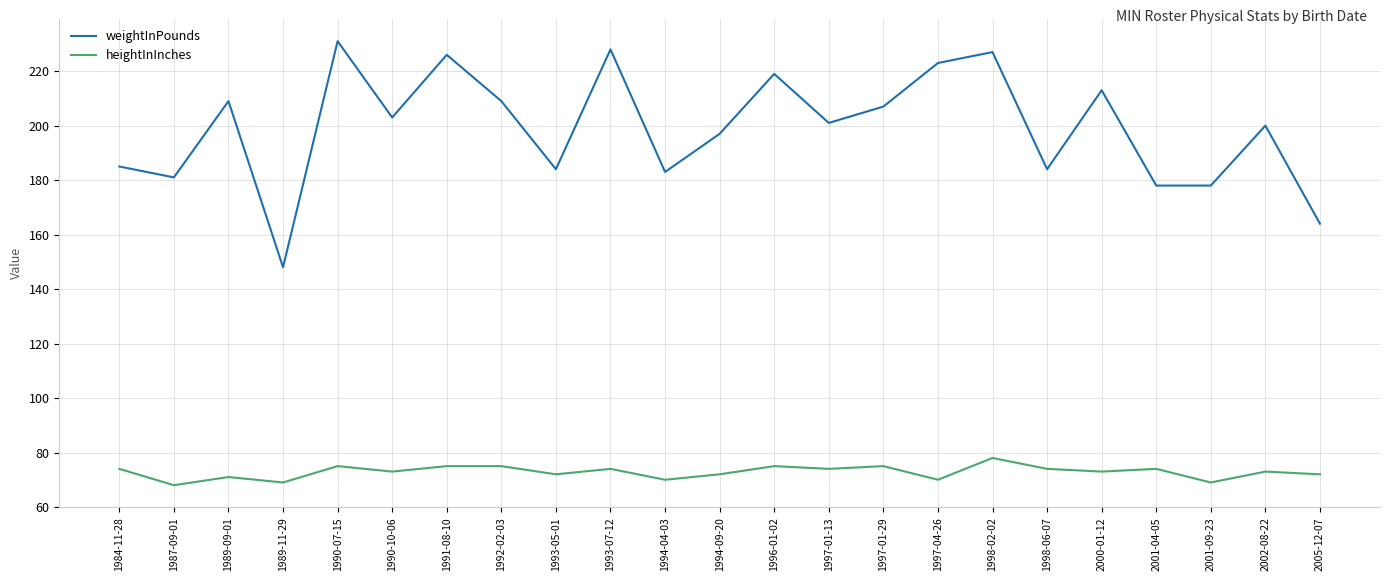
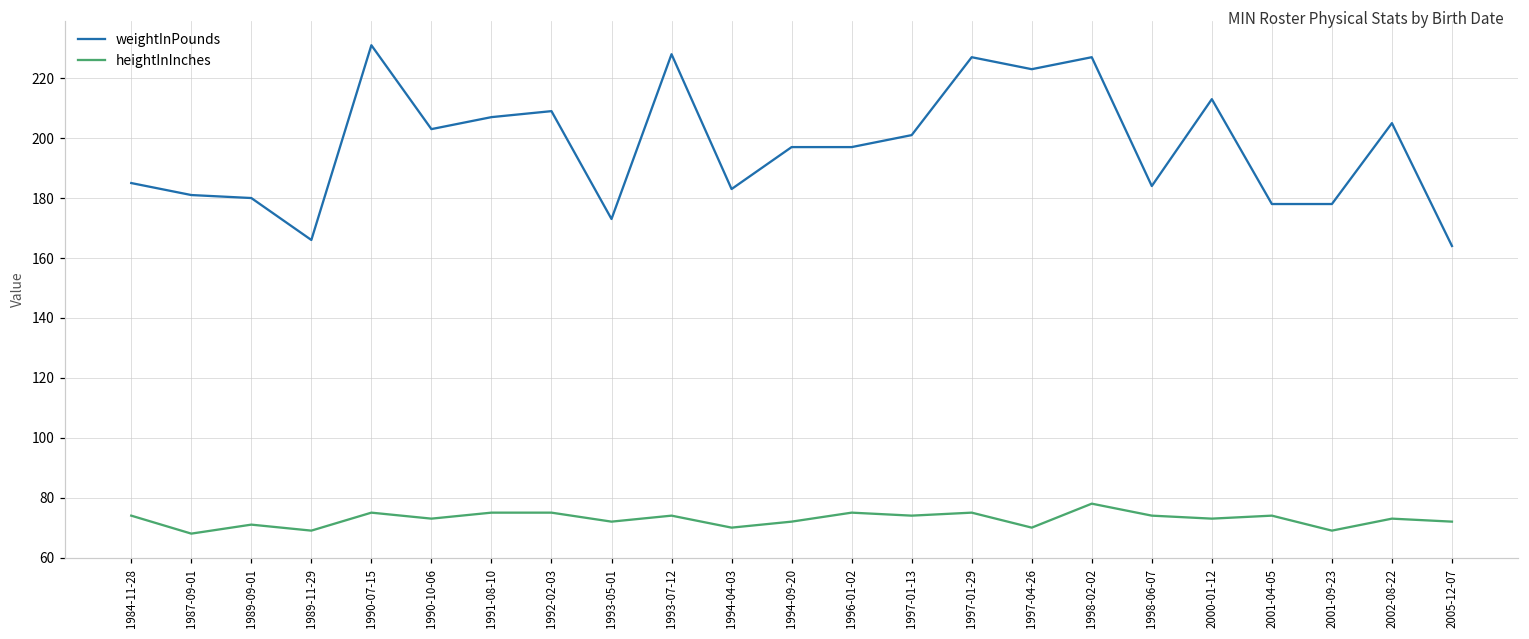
weightInPounds, 1989-09-01: 209 -> 180
weightInPounds, 1989-11-29: 148 -> 166
weightInPounds, 1991-08-10: 226 -> 207
weightInPounds, 1993-05-01: 184 -> 173
weightInPounds, 1996-01-02: 219 -> 197
weightInPounds, 1997-01-29: 207 -> 227
weightInPounds, 2002-08-22: 200 -> 205
